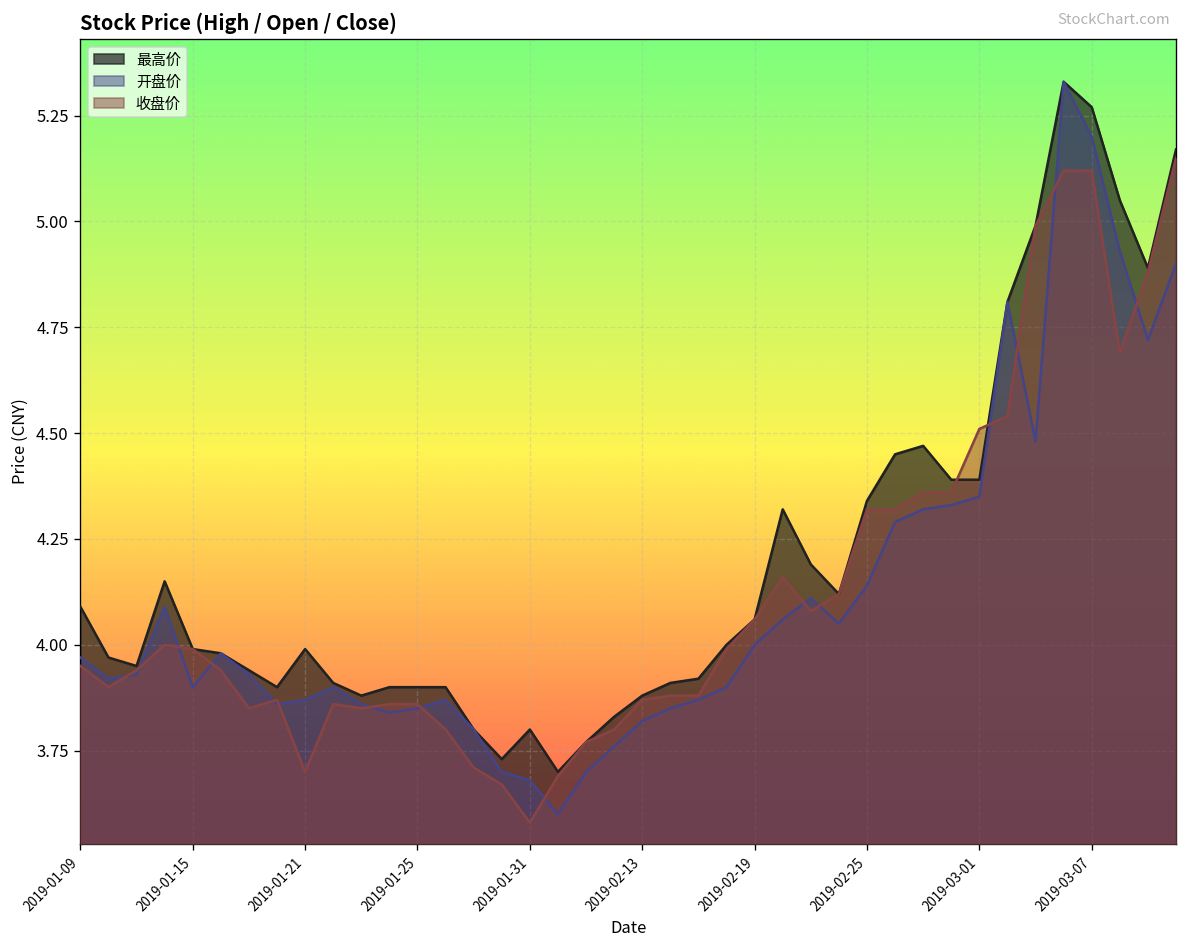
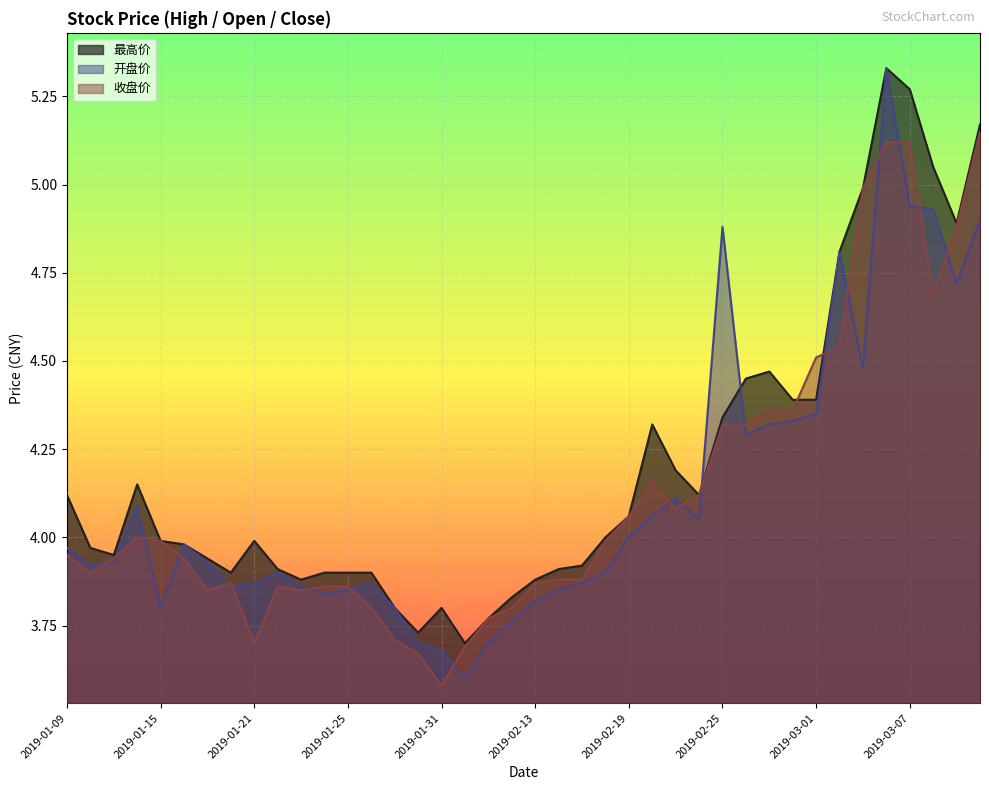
最高价, 2019-01-09: 4.09 -> 4.12
开盘价, 2019-01-15: 3.9 -> 3.8
开盘价, 2019-02-25: 4.14 -> 4.88
开盘价, 2019-03-07: 5.20 -> 4.94
